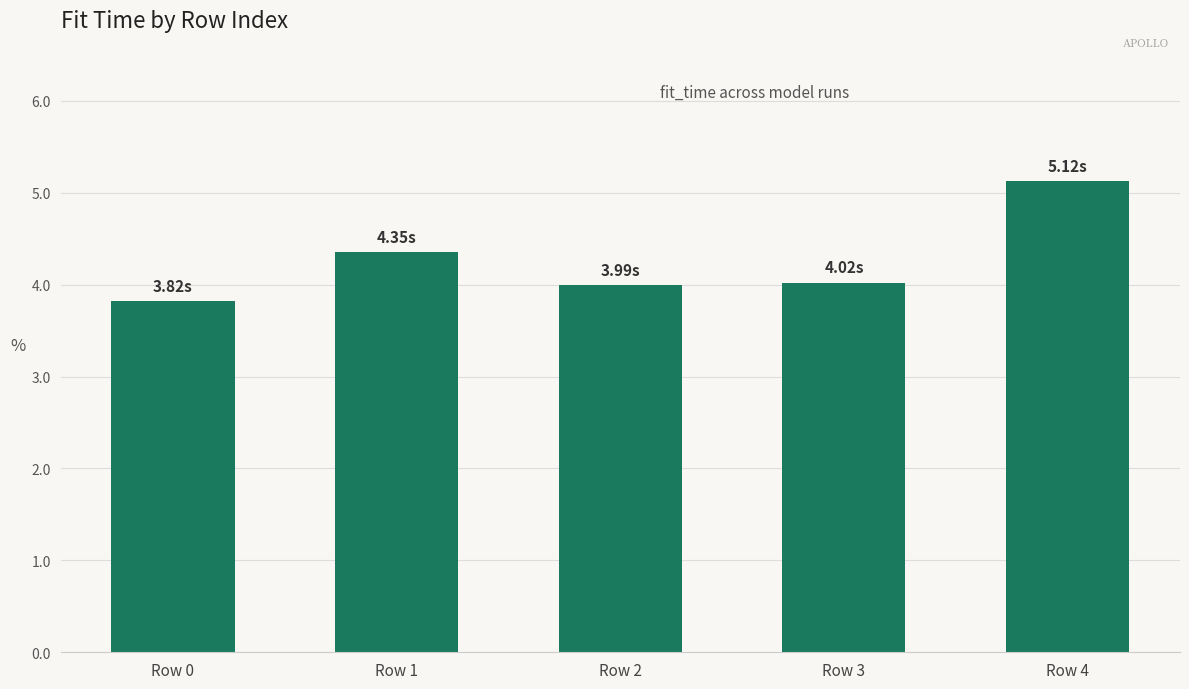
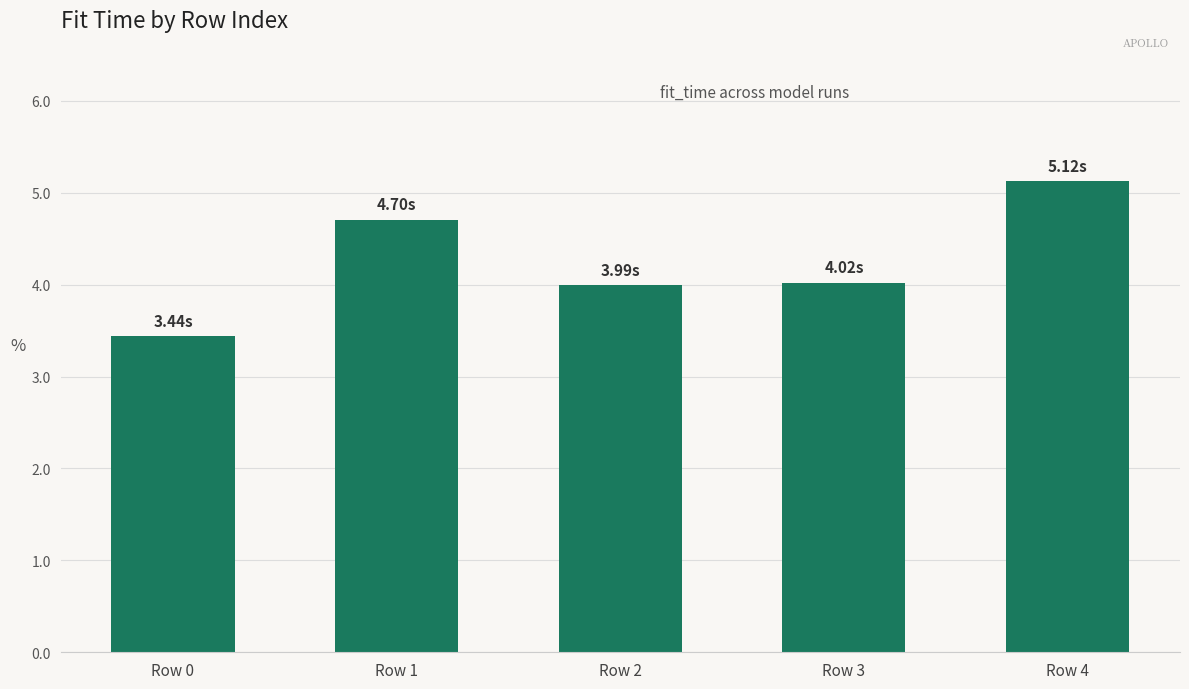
Row 0: 3.82s -> 3.44s
Row 1: 4.35s -> 4.70s
